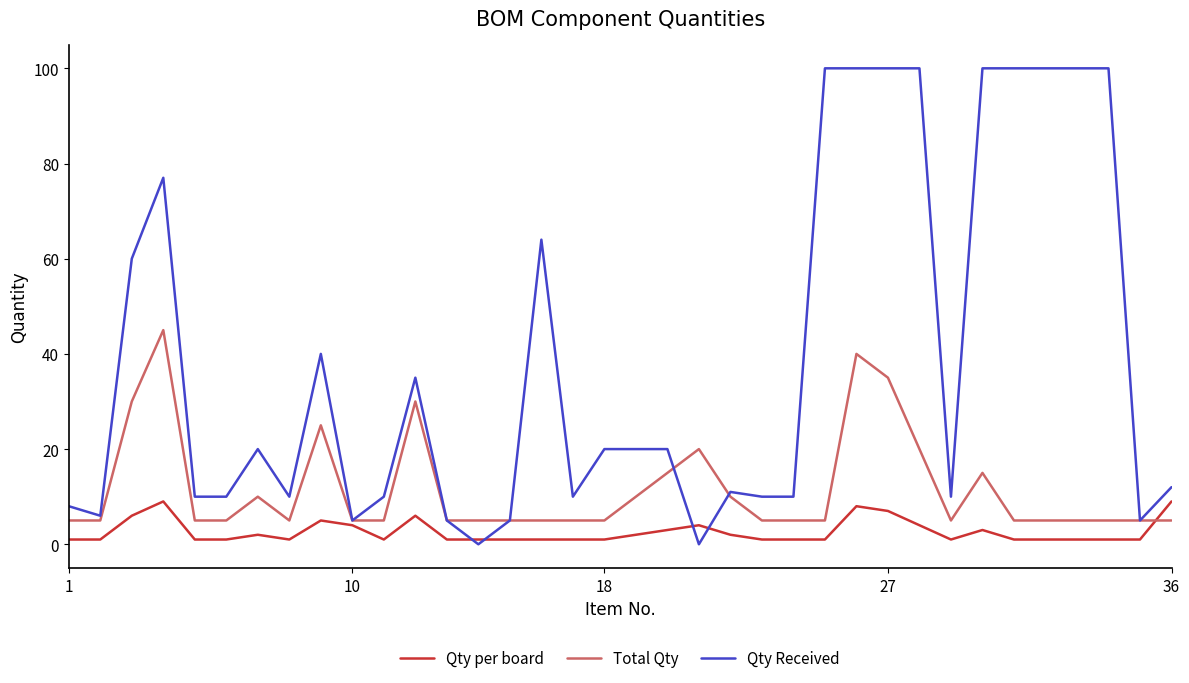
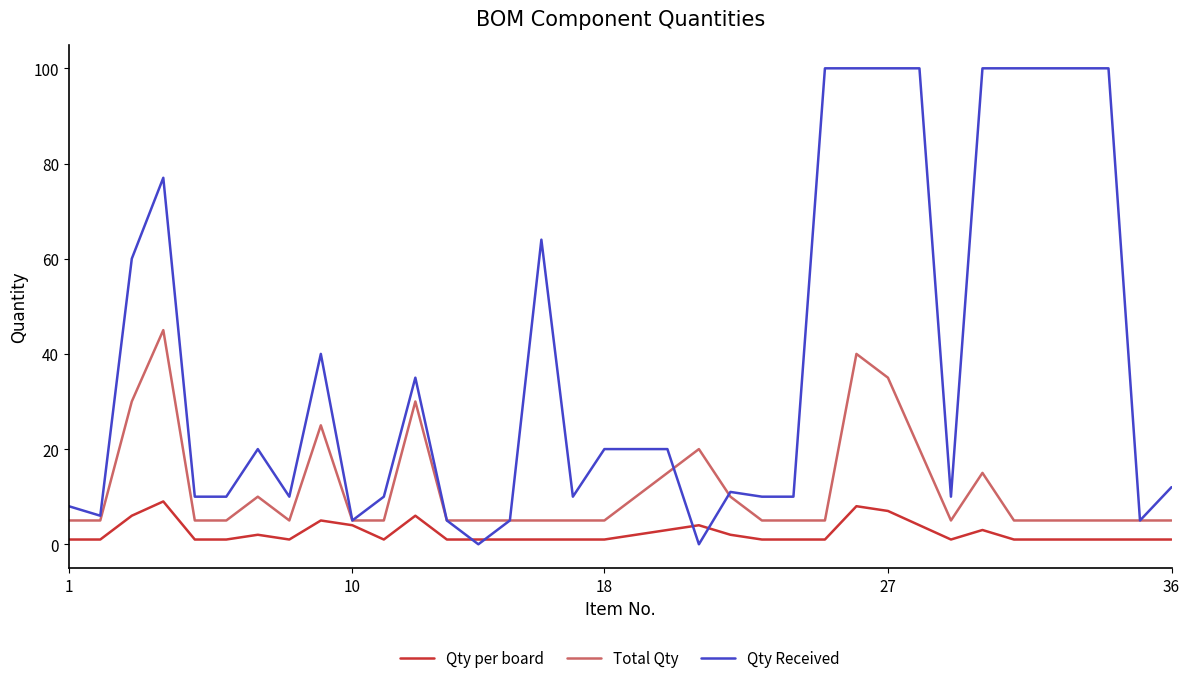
Qty per board, 36: 9 -> 1
